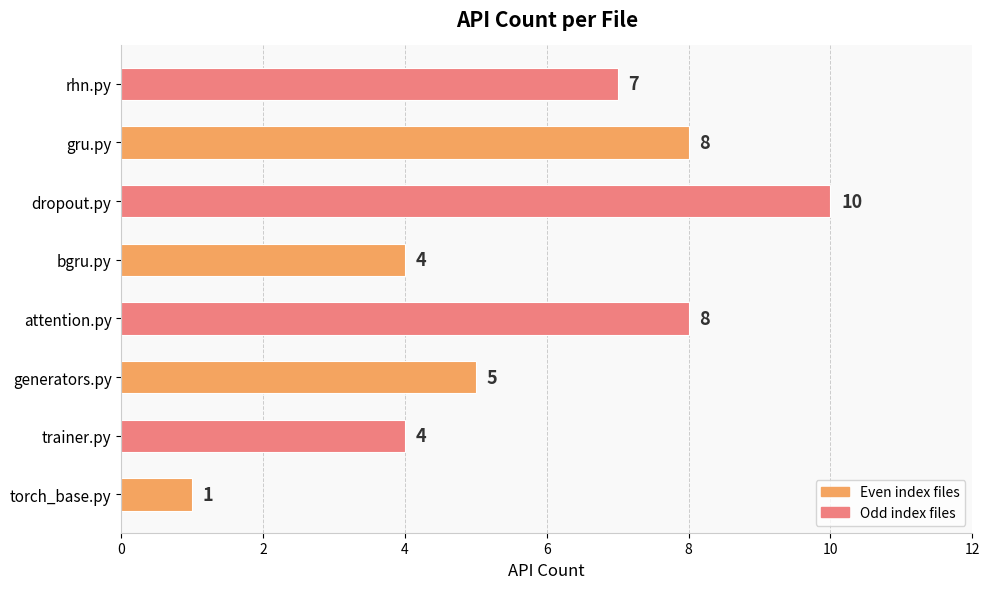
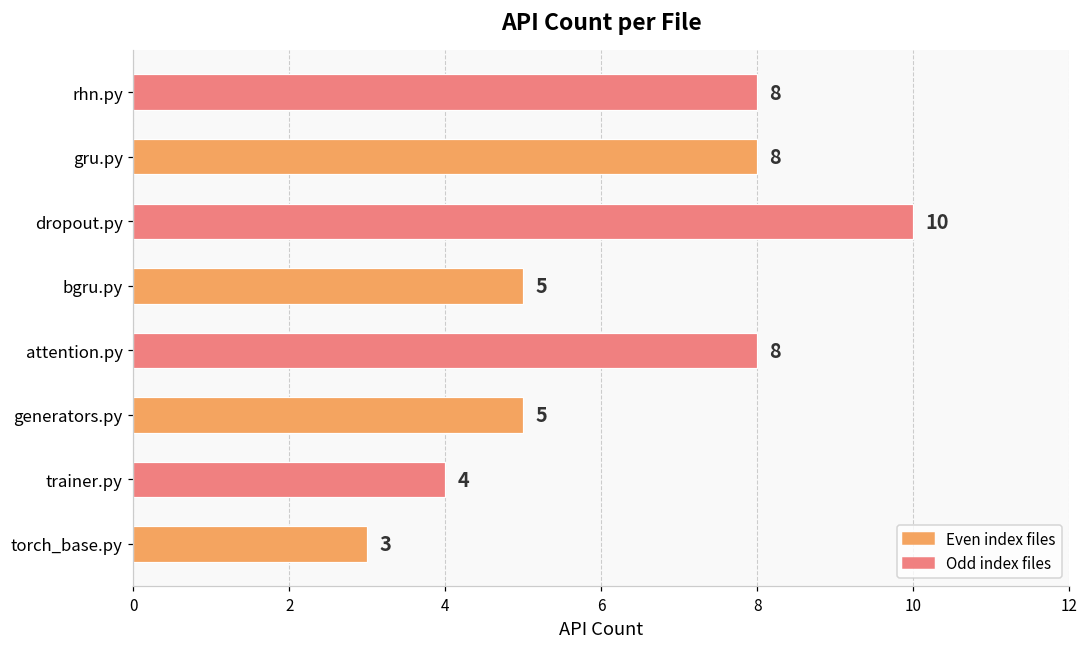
rhn.py: 7 -> 8
bgru.py: 4 -> 5
torch_base.py: 1 -> 3
